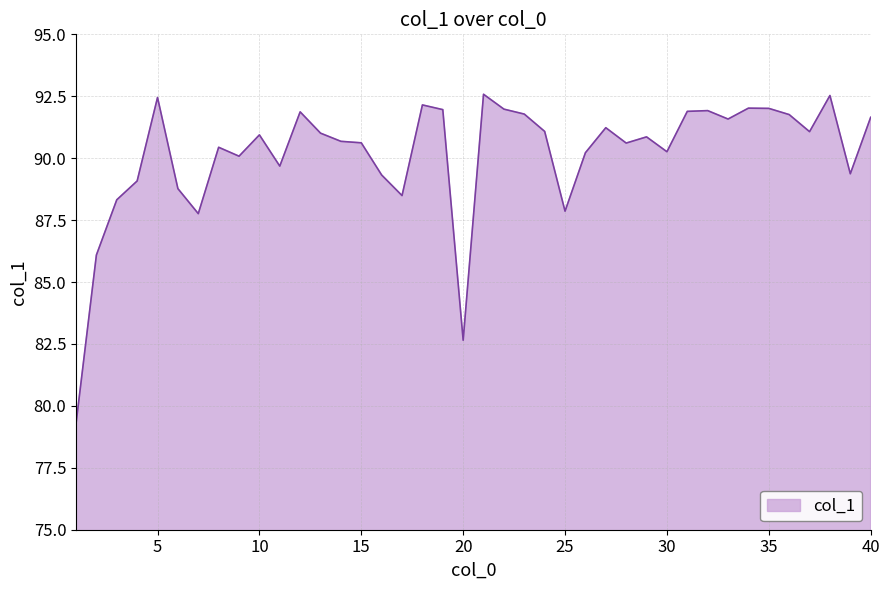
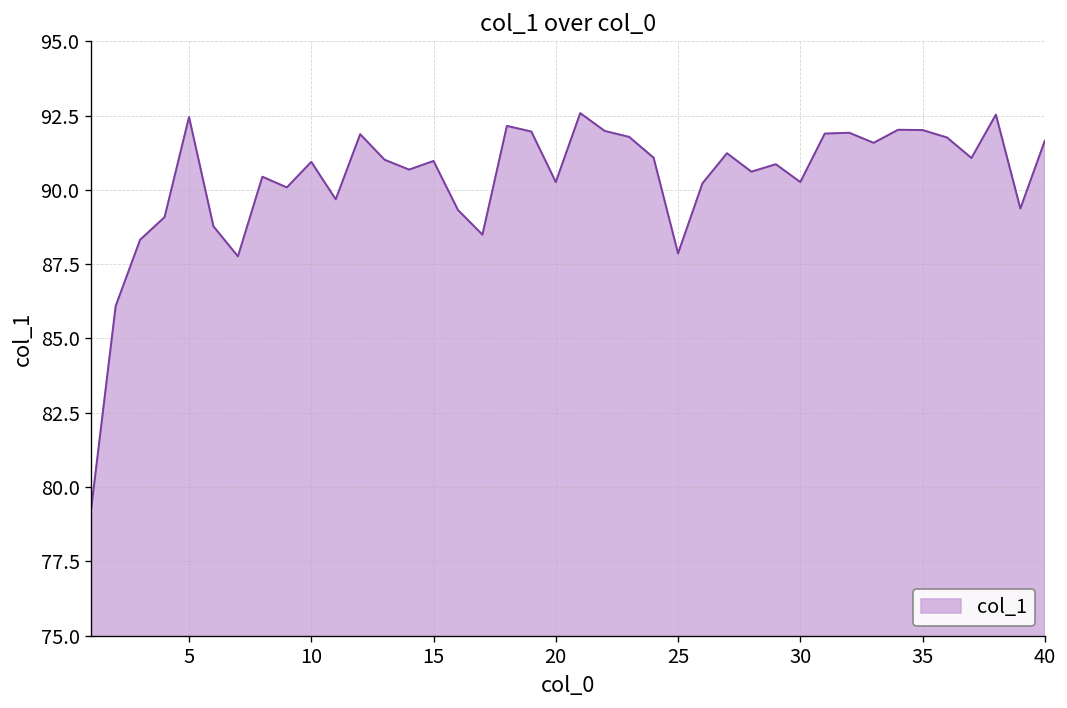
15: 90.6 -> 91.0
20: 82.7 -> 90.3
